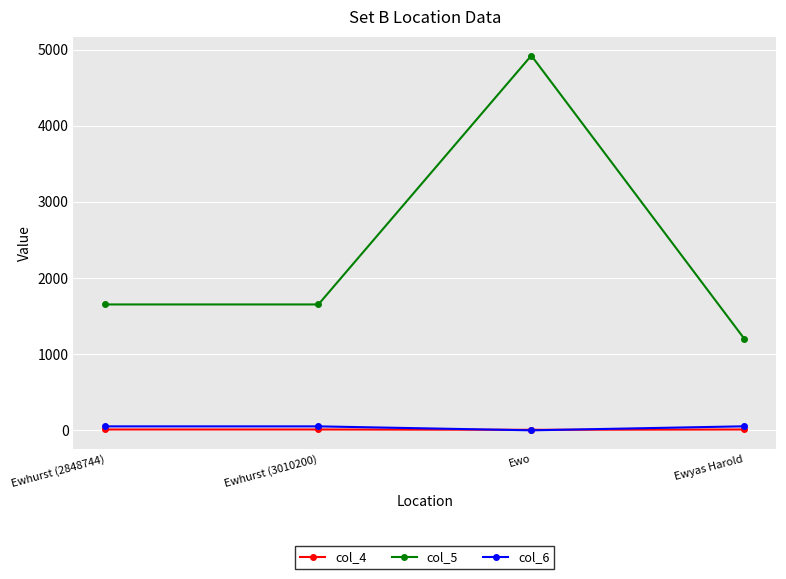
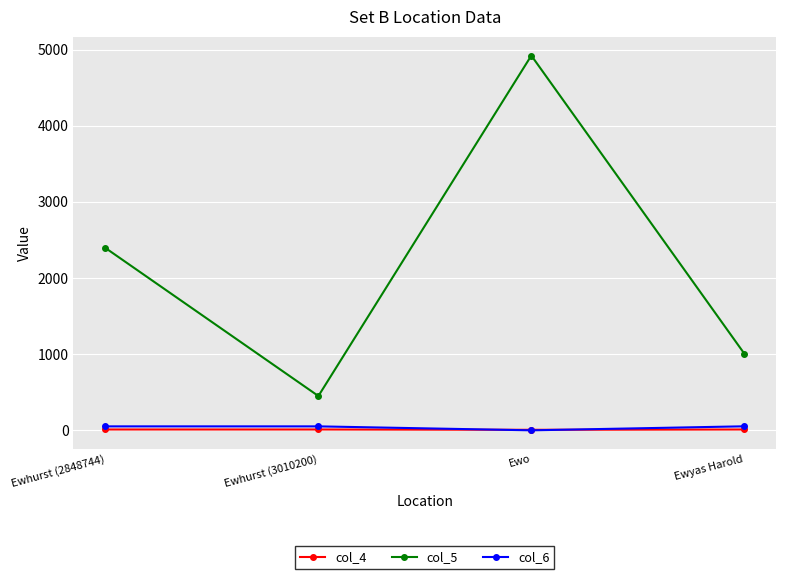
col_5, Ewhurst (2848744): 1700 -> 2400
col_5, Ewhurst (3010200): 1700 -> 500
col_5, Ewyas Harold: 1200 -> 1000
